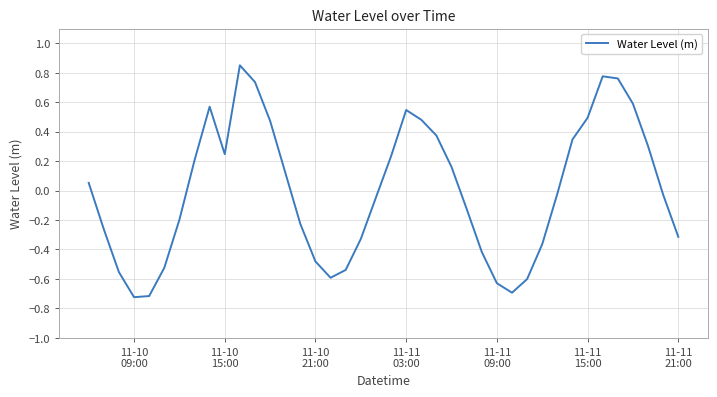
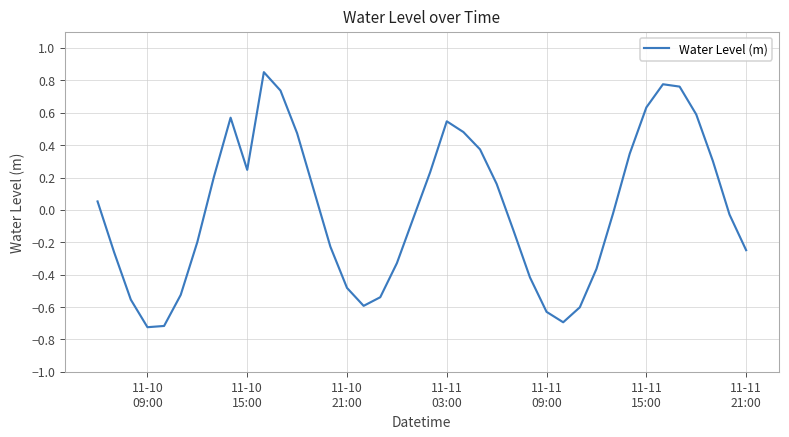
11-11 15:00: 0.49 -> 0.63
11-11 21:00: -0.31 -> -0.25
